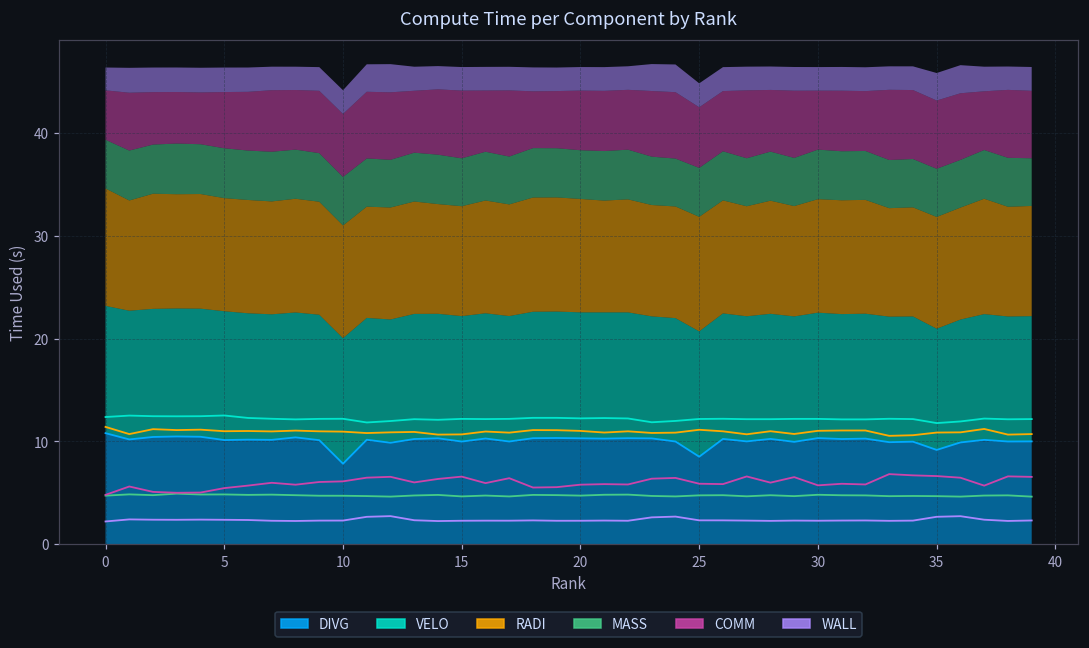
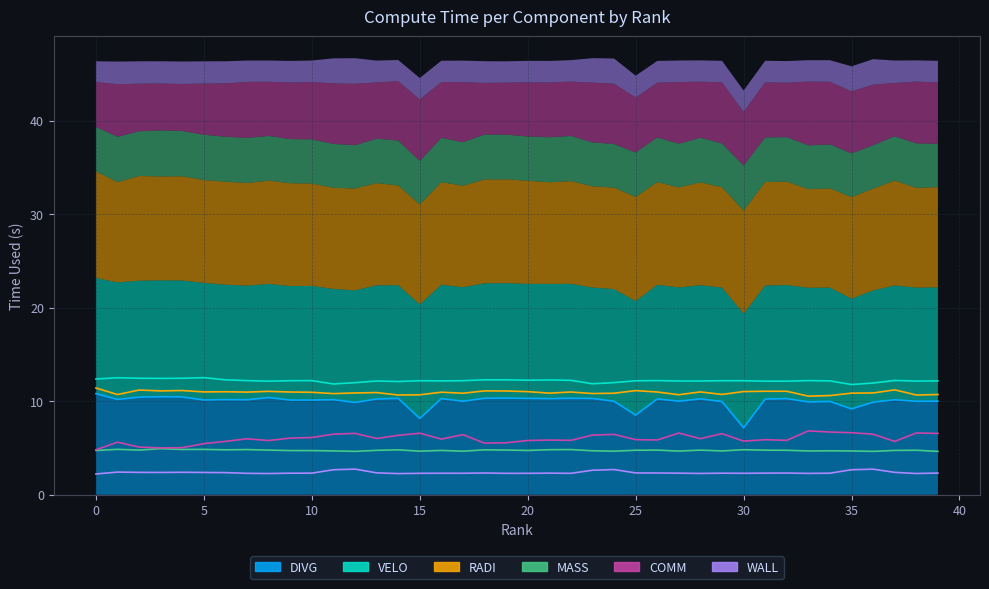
DIVG, 10: 8 -> 10
DIVG, 15: 10 -> 8
DIVG, 30: 10 -> 7
